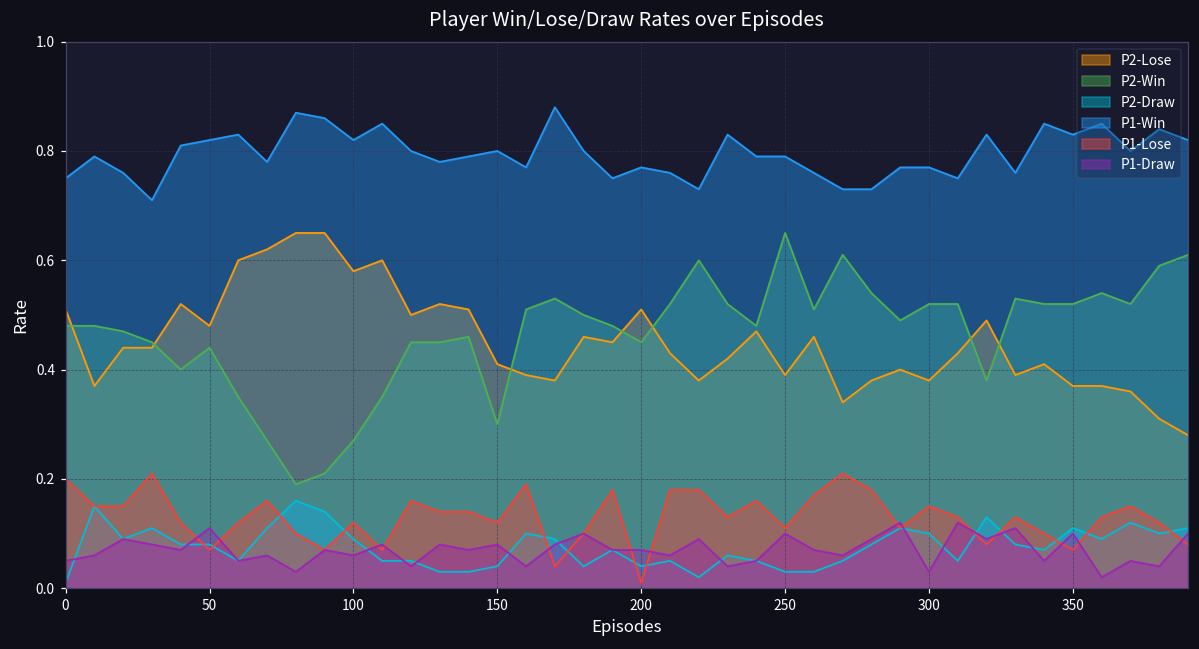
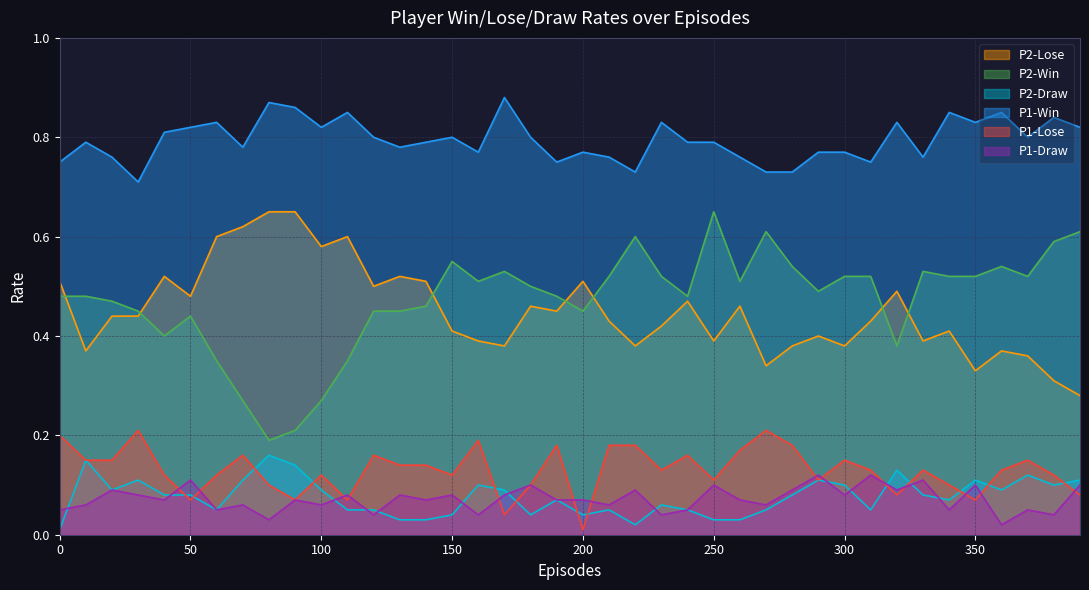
P2-Win, 150: 0.30 -> 0.55
P1-Draw, 300: 0.03 -> 0.08
P2-Lose, 350: 0.37 -> 0.33
